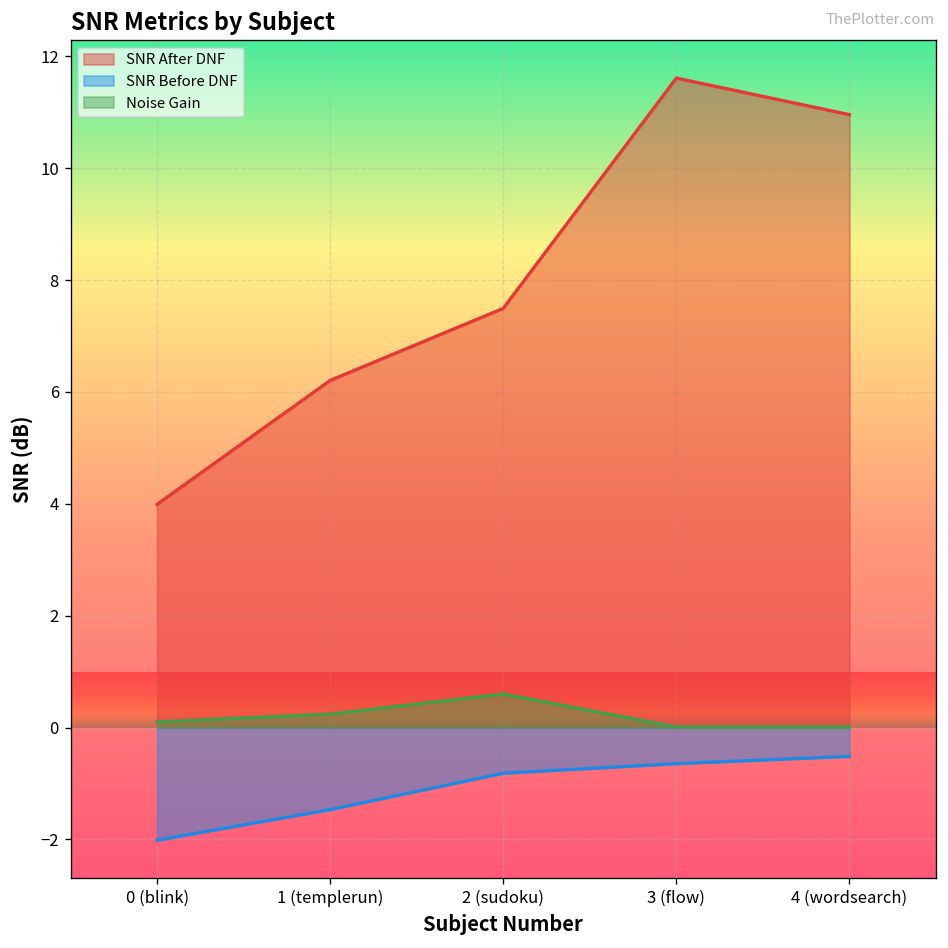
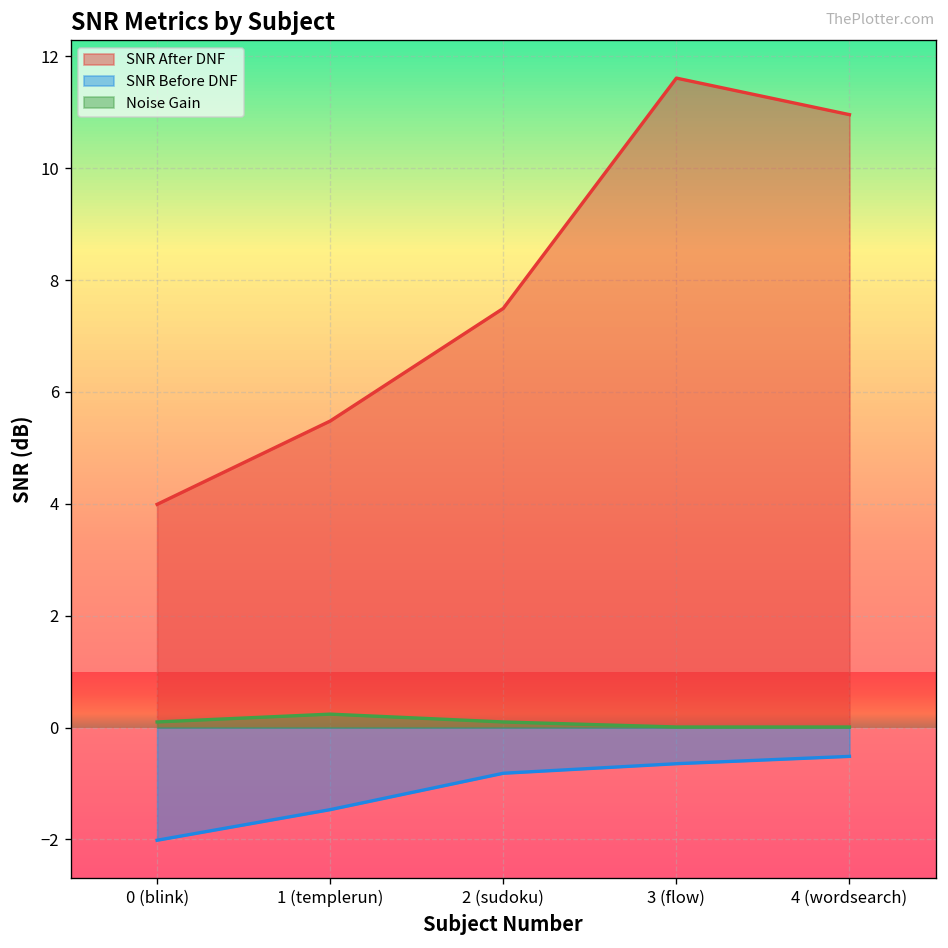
SNR After DNF, 1 (templerun): 6.2 -> 5.5
Noise Gain, 2 (sudoku): 0.6 -> 0.1
